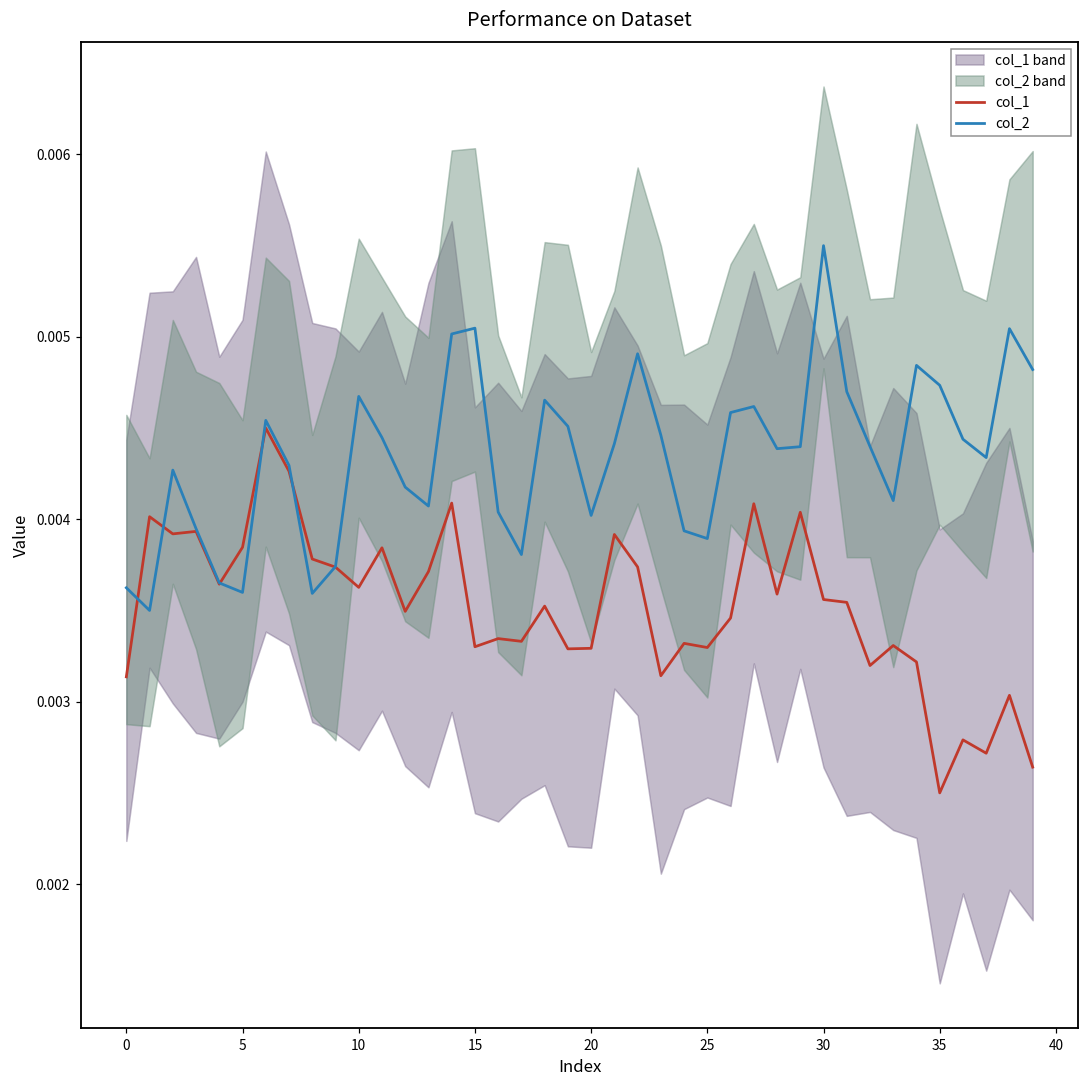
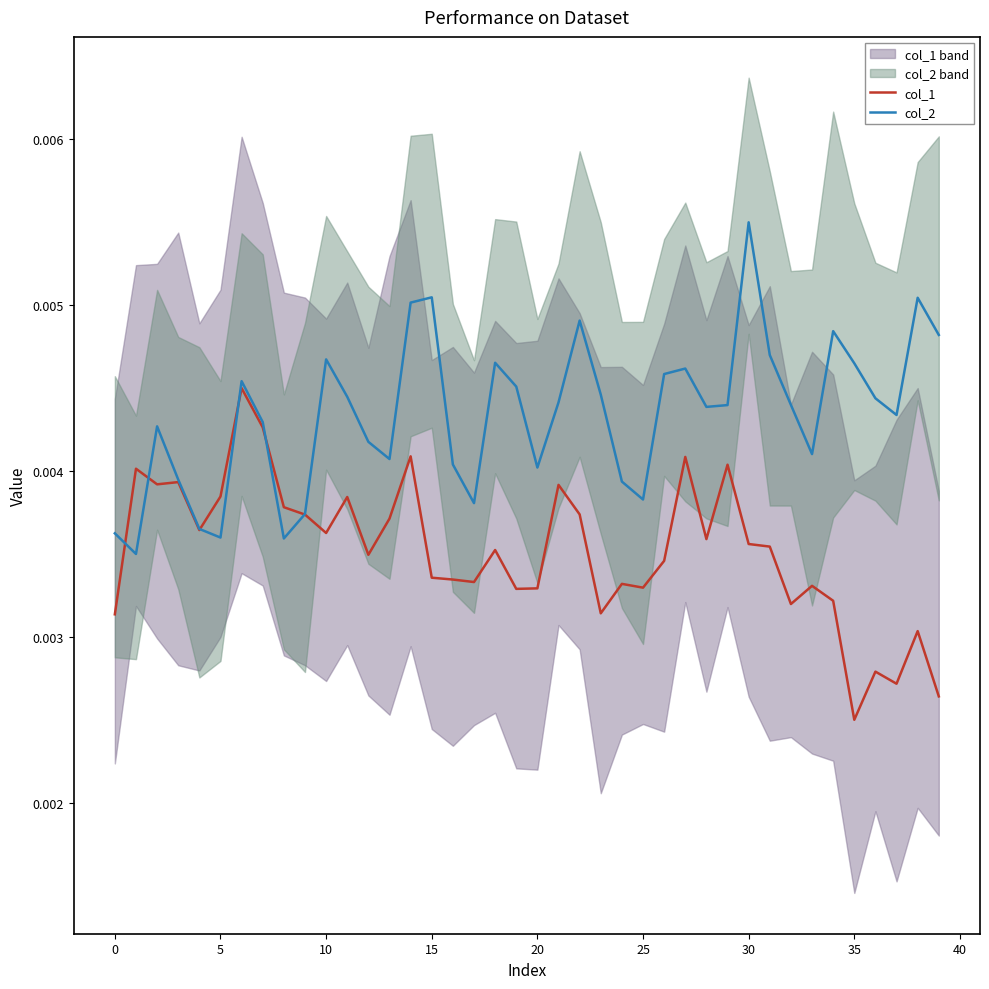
col_1, 15: 0.00330 -> 0.00336
col_2, 25: 0.00389 -> 0.00383
col_2, 35: 0.00473 -> 0.00465
